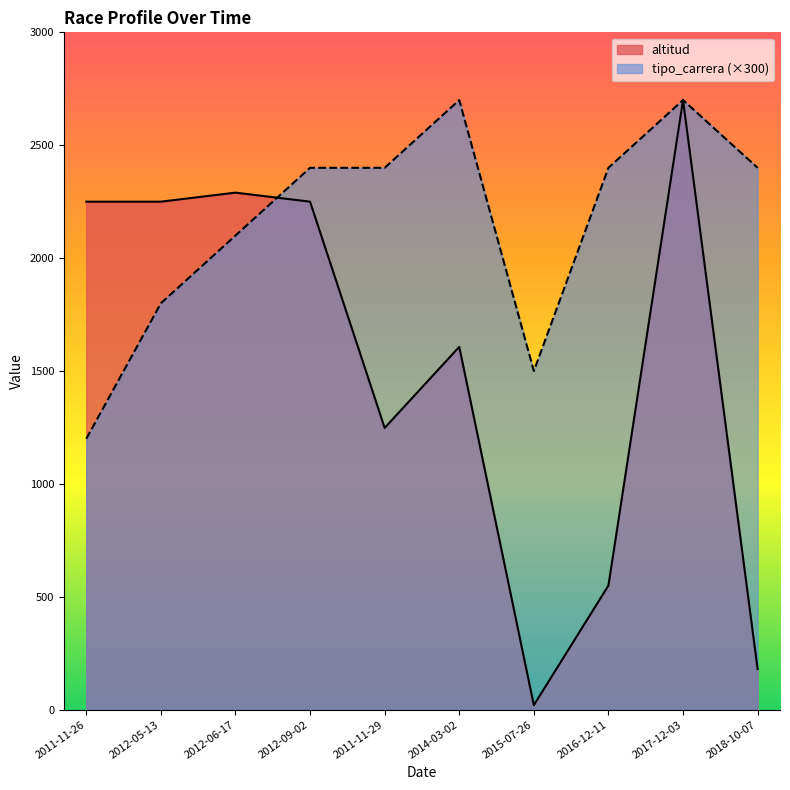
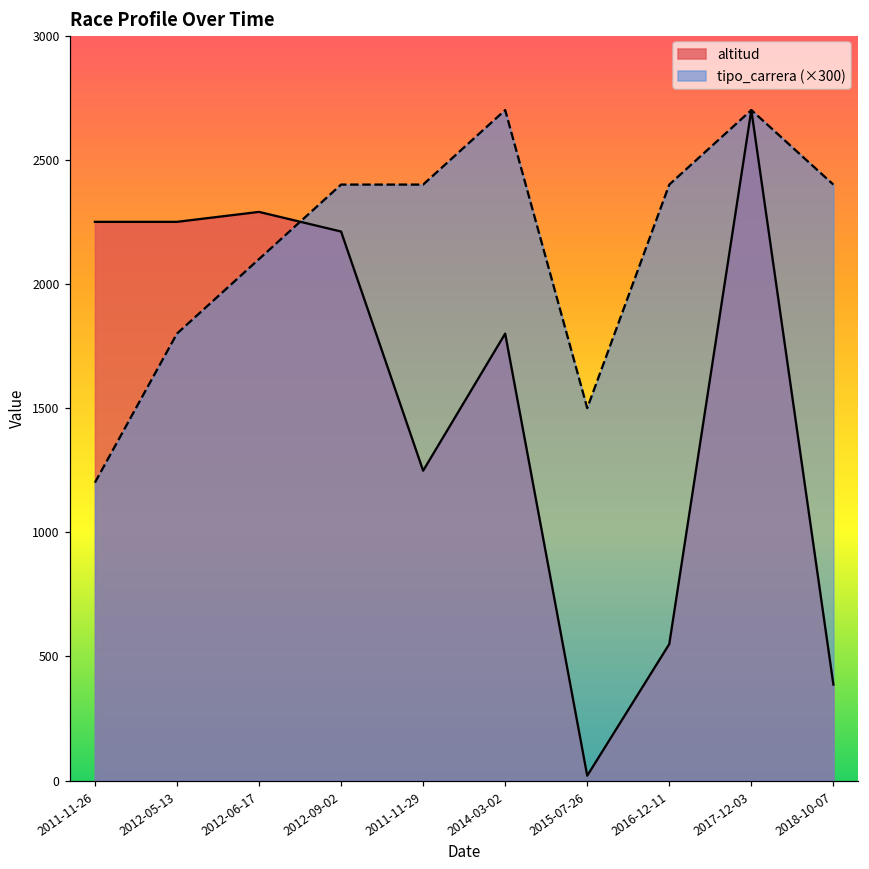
altitud, 2012-09-02: 2250 -> 2210
altitud, 2014-03-02: 1610 -> 1800
altitud, 2018-10-07: 180 -> 390
